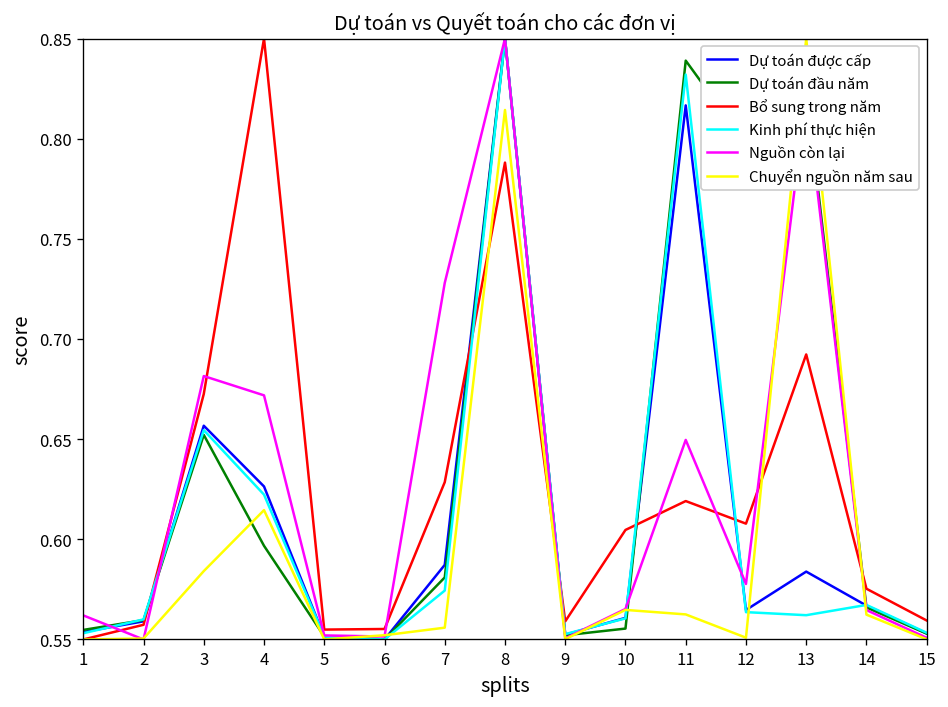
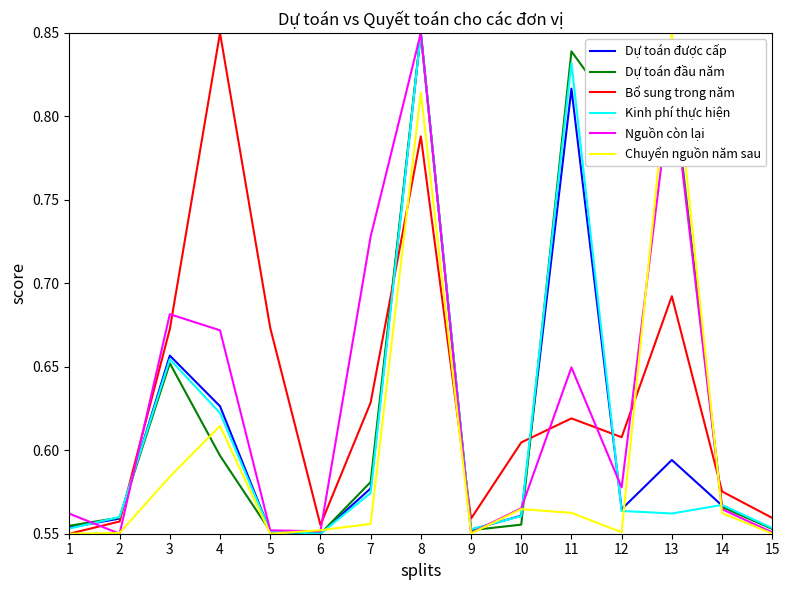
Bổ sung trong năm, 5: 0.555 -> 0.673
Dự toán được cấp, 7: 0.587 -> 0.577
Dự toán được cấp, 13: 0.584 -> 0.594
